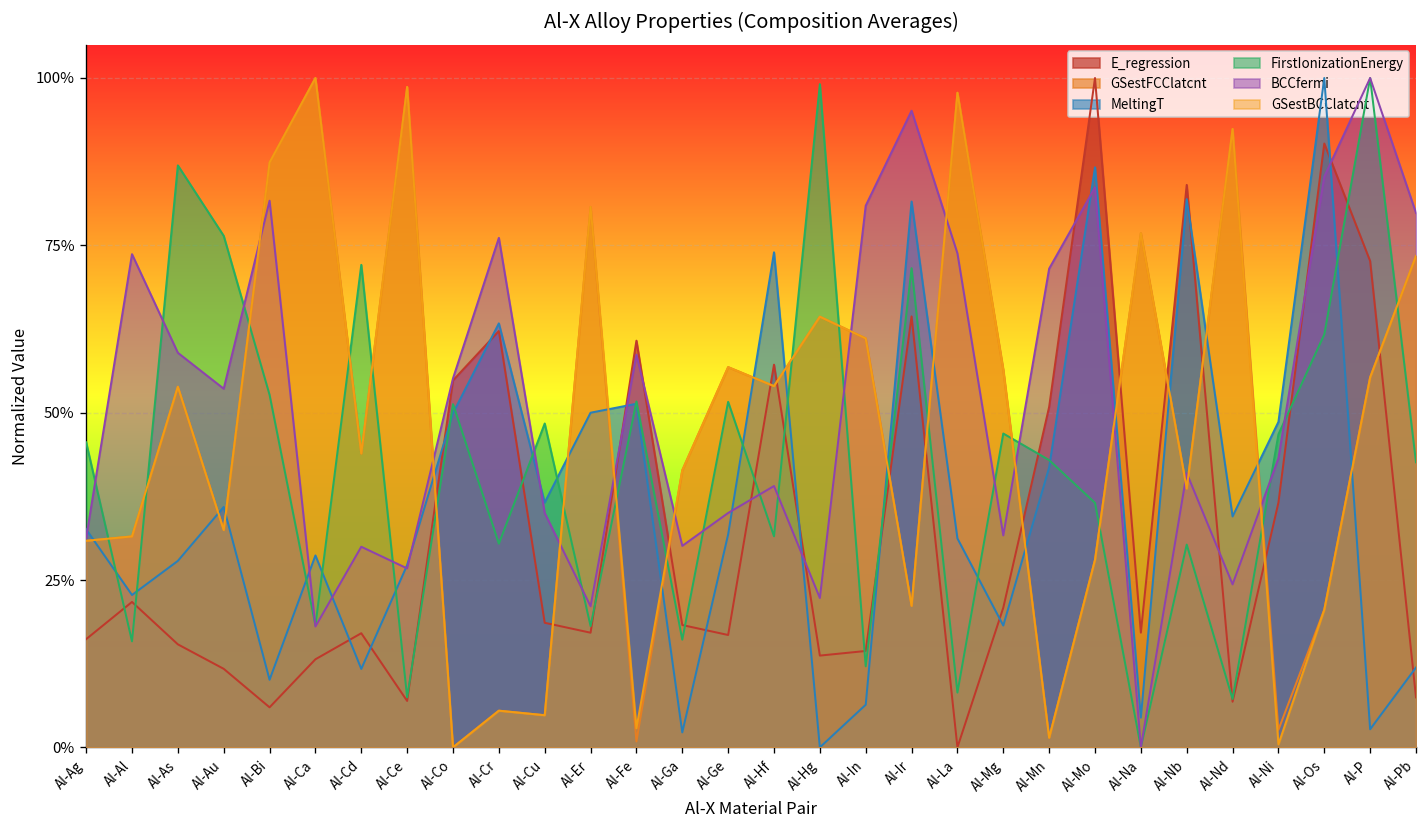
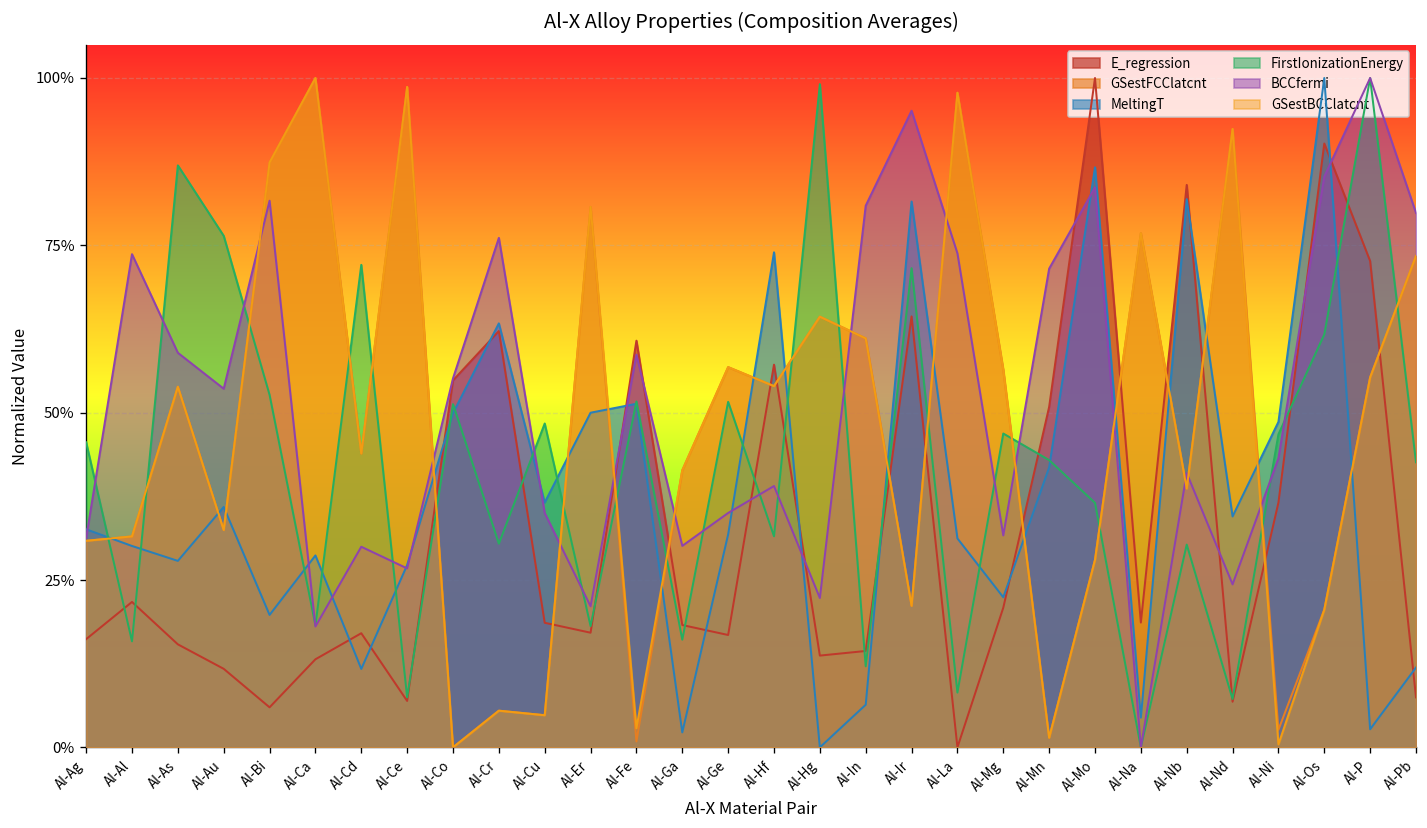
MeltingT, Al-Al: 23% -> 30%
MeltingT, Al-Bi: 10% -> 20%
MeltingT, Al-Mg: 18% -> 22%
E_regression, Al-Na: 17% -> 19%
